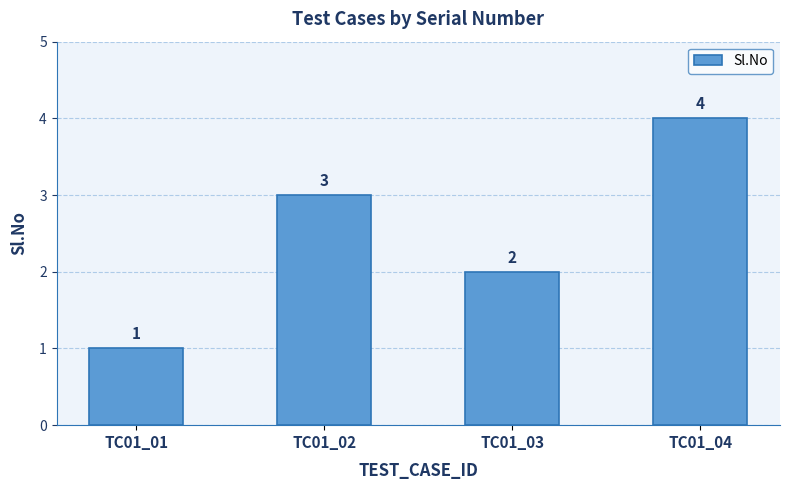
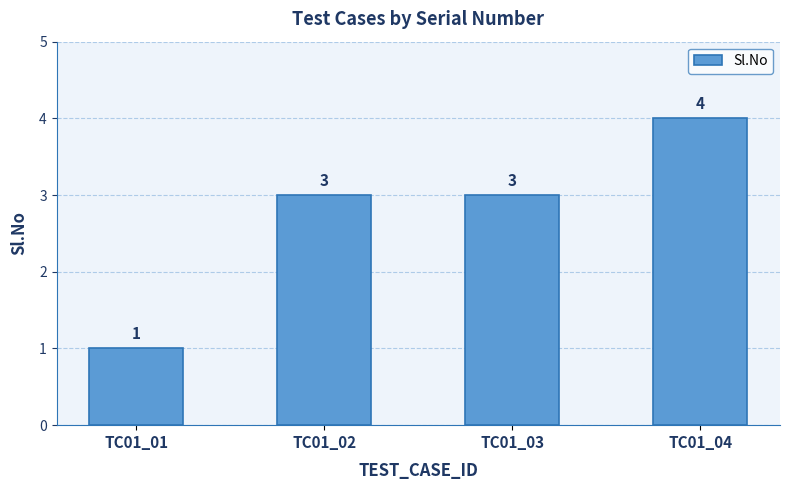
TC01_03: 2 -> 3
